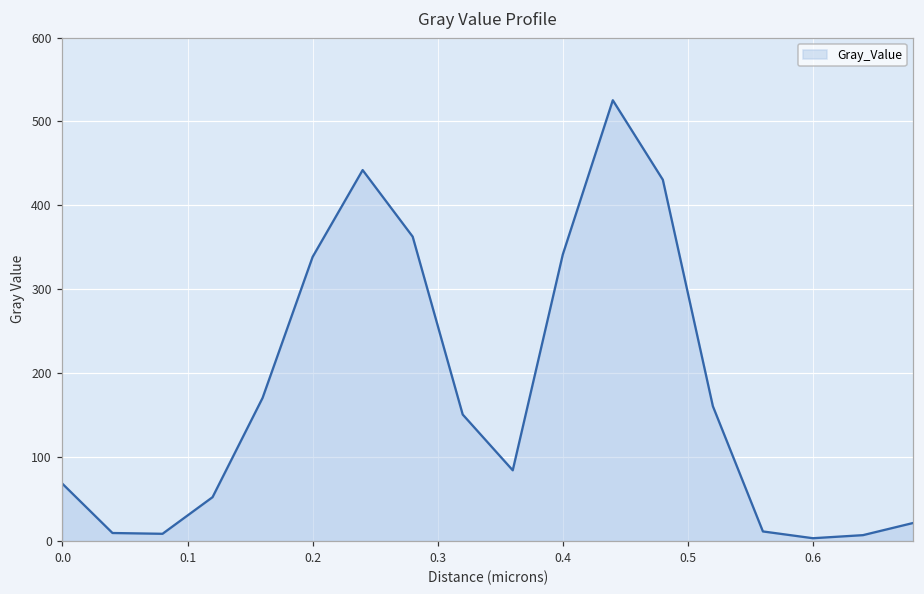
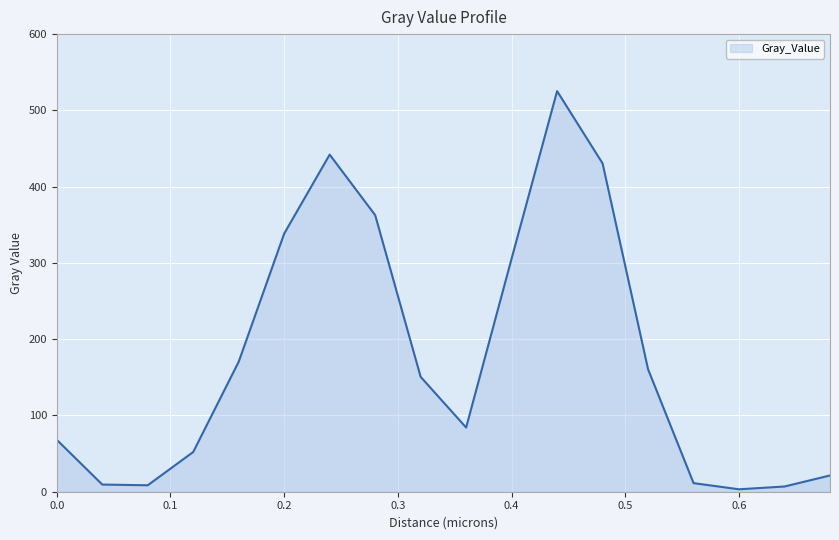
0.4: 340 -> 310
